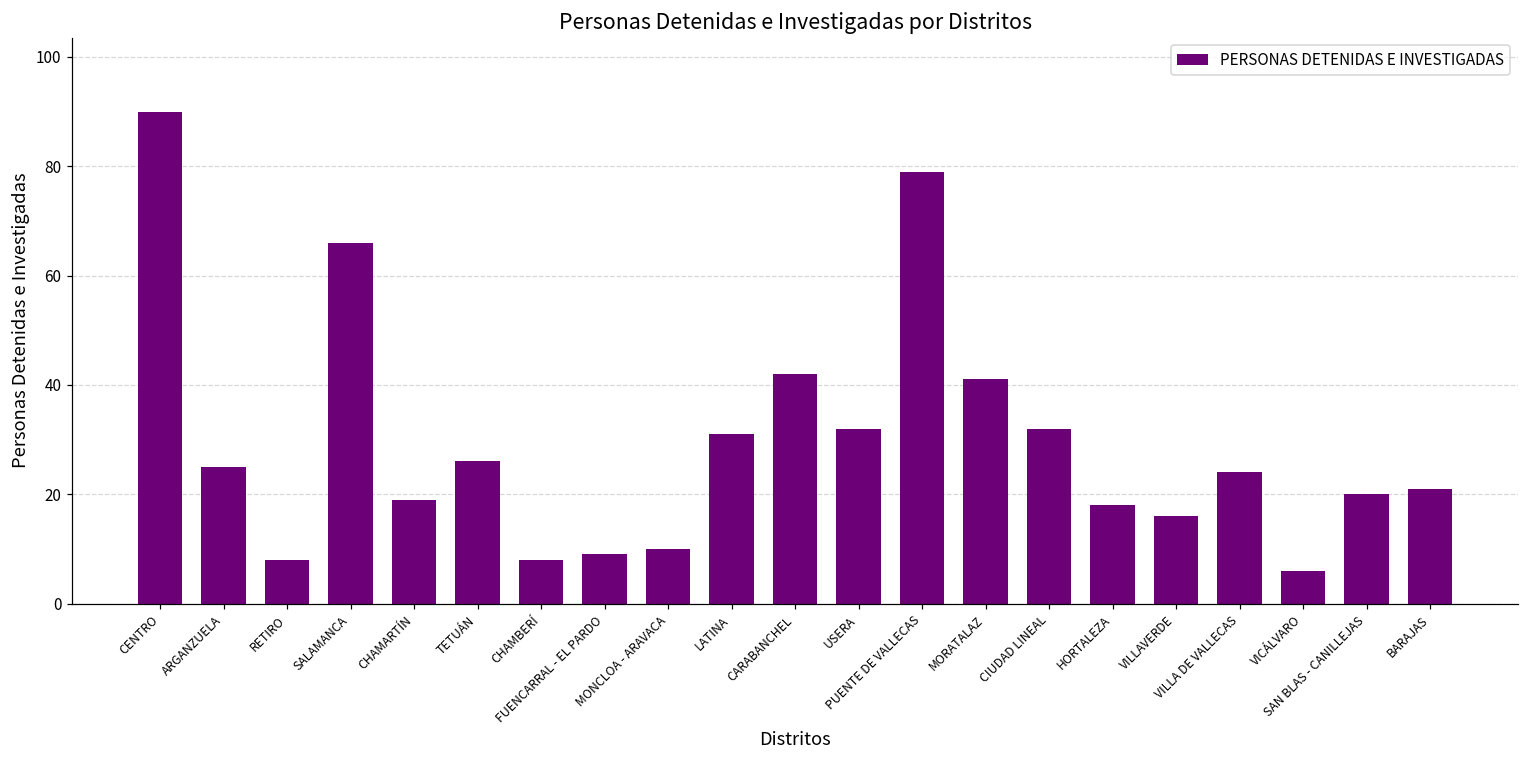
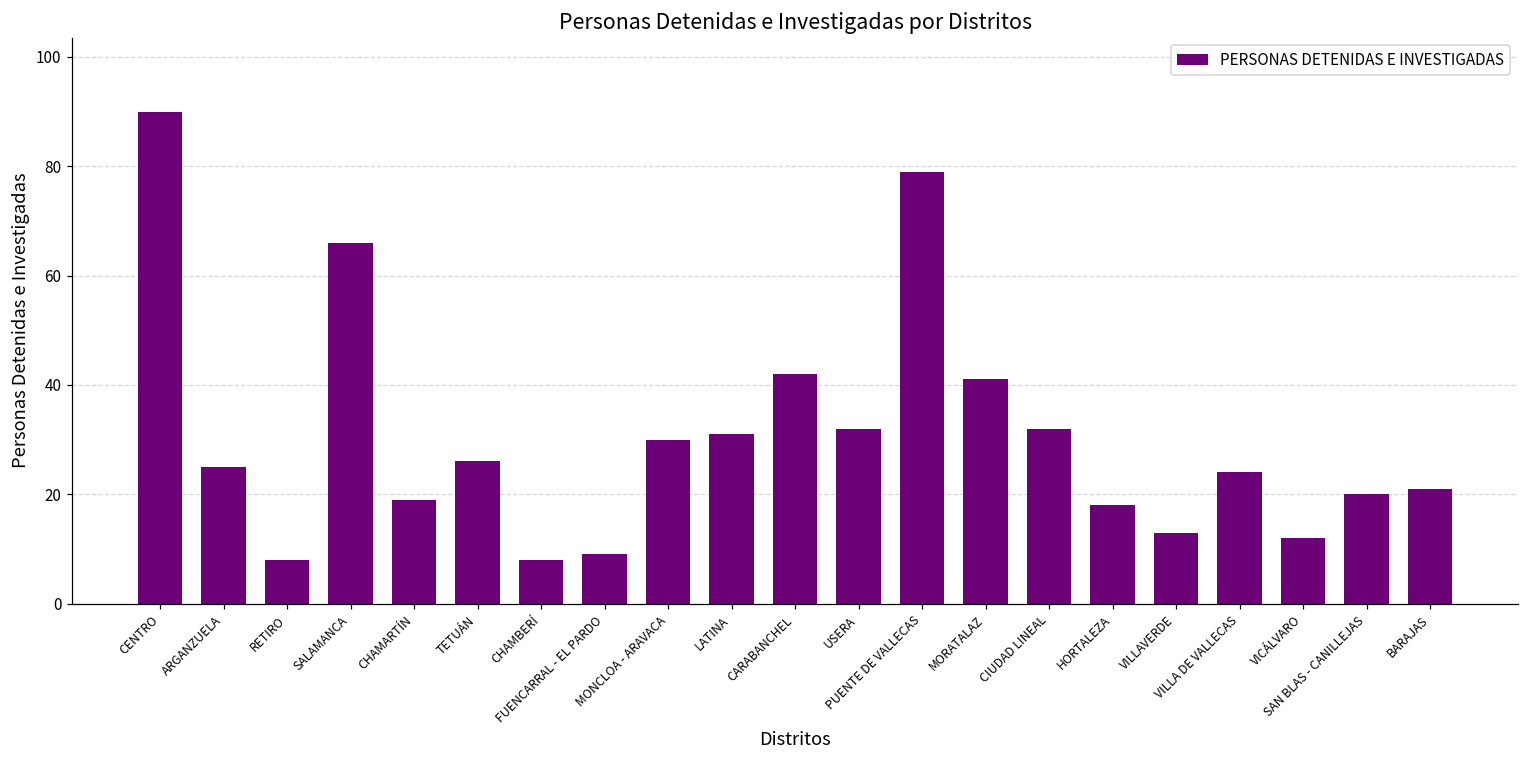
MONCLOA - ARAVACA: 10 -> 30
VILLAVERDE: 16 -> 13
VICÁLVARO: 6 -> 12
